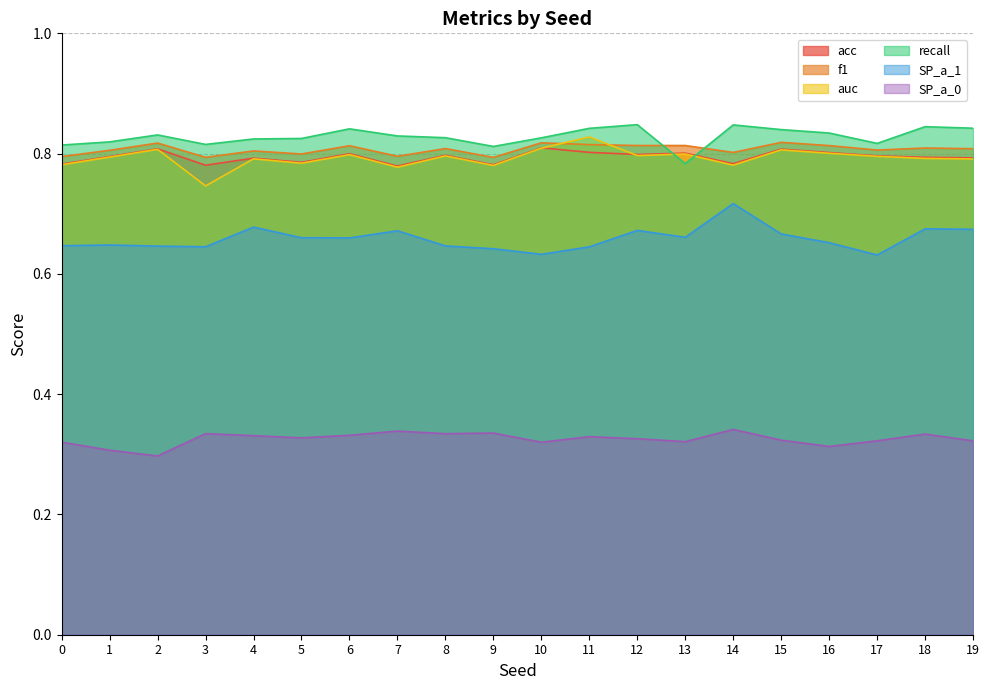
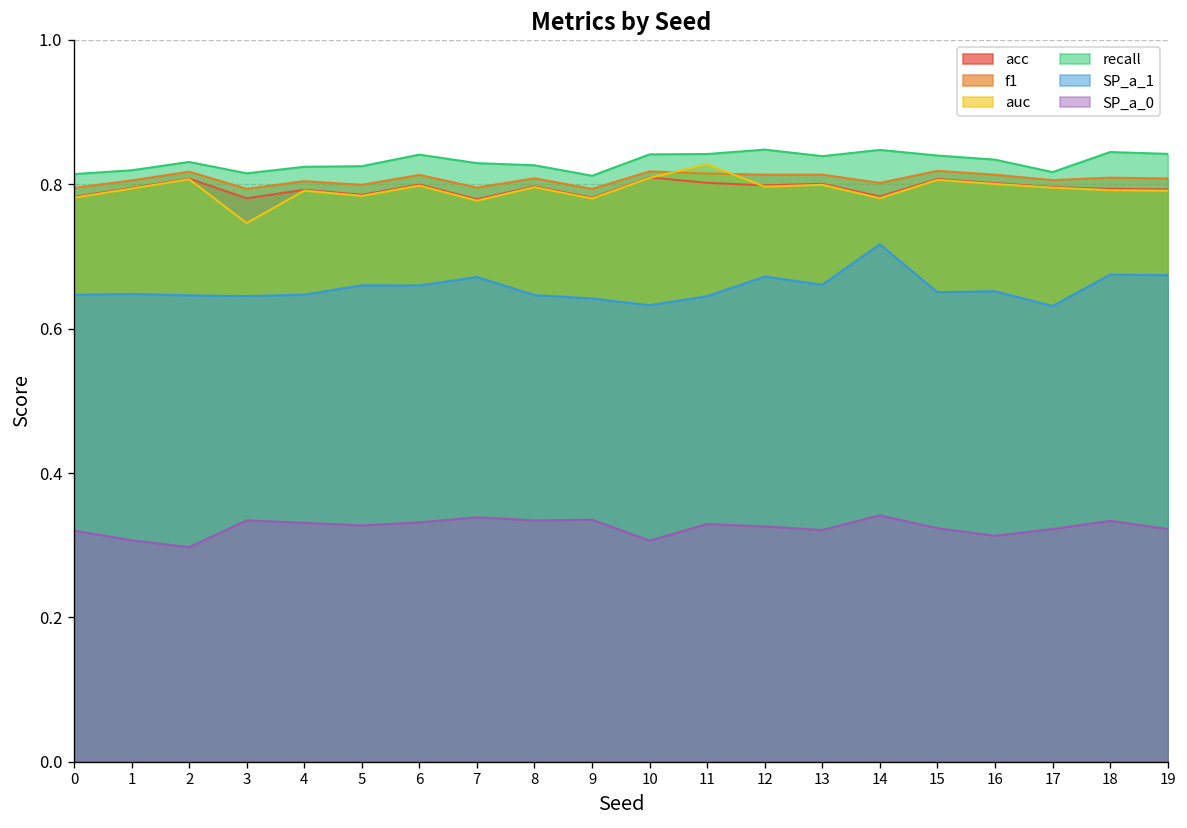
SP_a_1, 4: 0.68 -> 0.65
recall, 10: 0.83 -> 0.84
SP_a_0, 10: 0.32 -> 0.31
recall, 13: 0.78 -> 0.84
SP_a_1, 15: 0.67 -> 0.65
